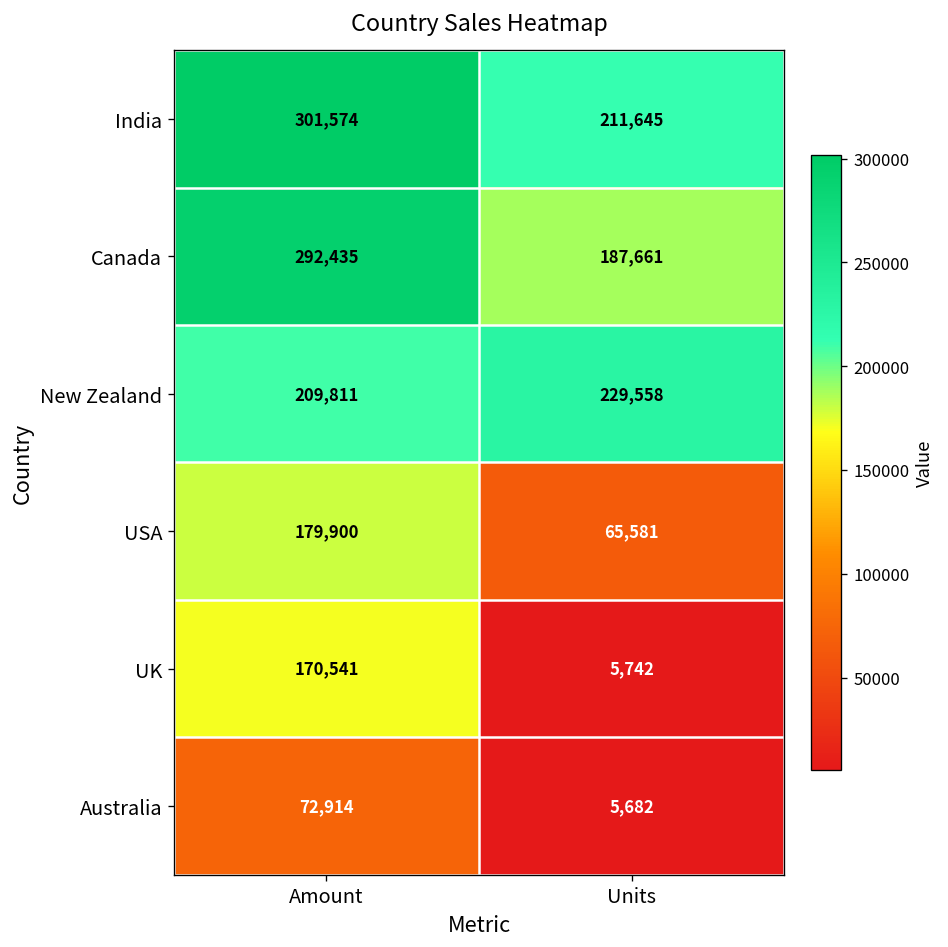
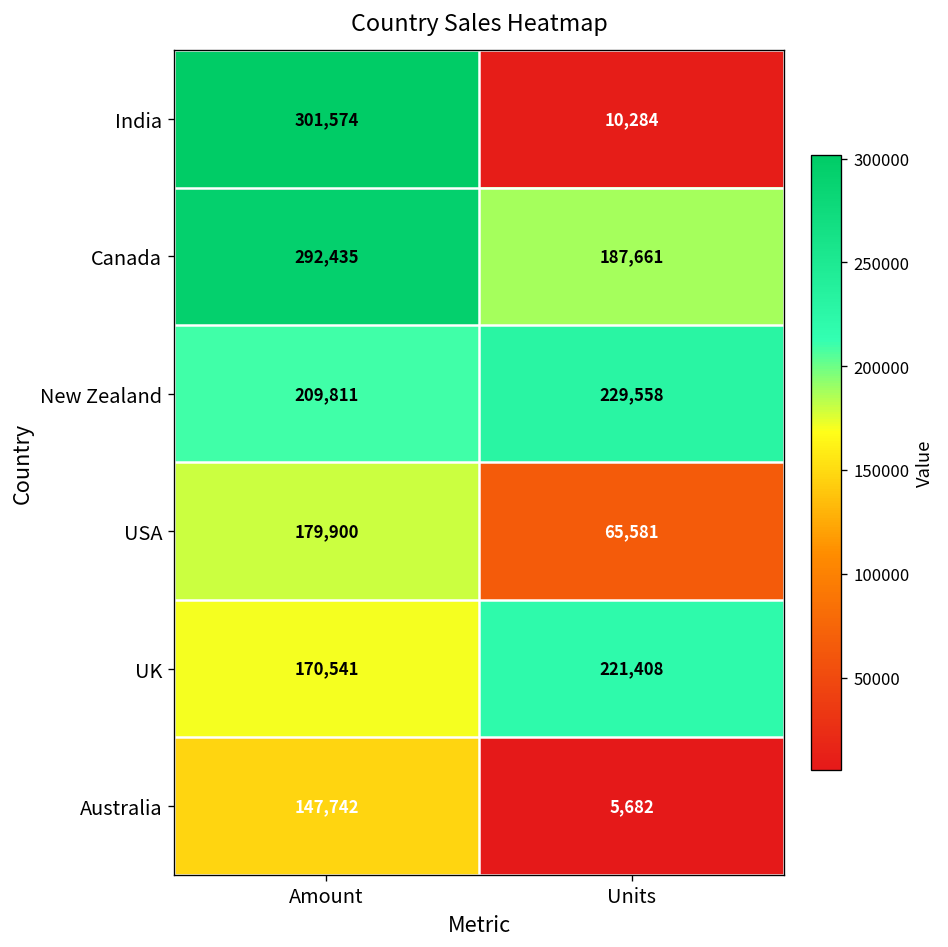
India, Units: 211,645 -> 10,284
UK, Units: 5,742 -> 221,408
Australia, Amount: 72,914 -> 147,742
